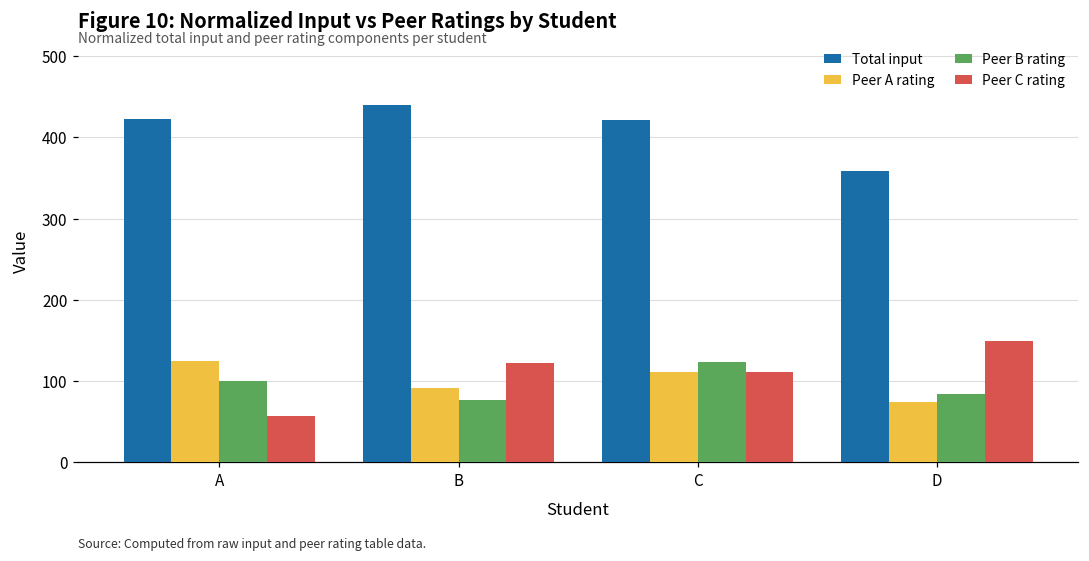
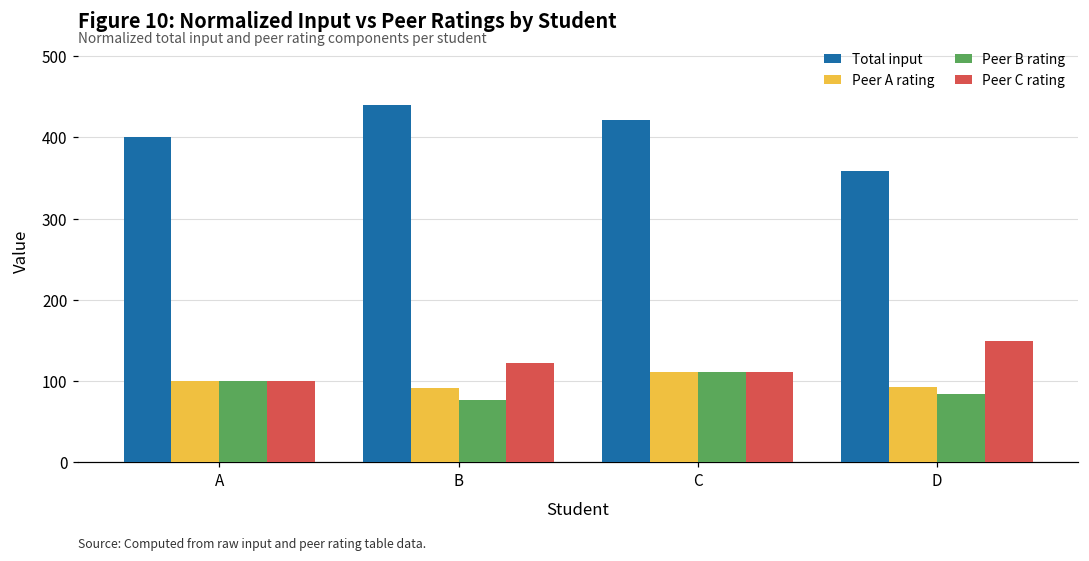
Total input, A: 420 -> 400
Peer A rating, A: 130 -> 100
Peer C rating, A: 60 -> 100
Peer B rating, C: 120 -> 110
Peer A rating, D: 70 -> 90
